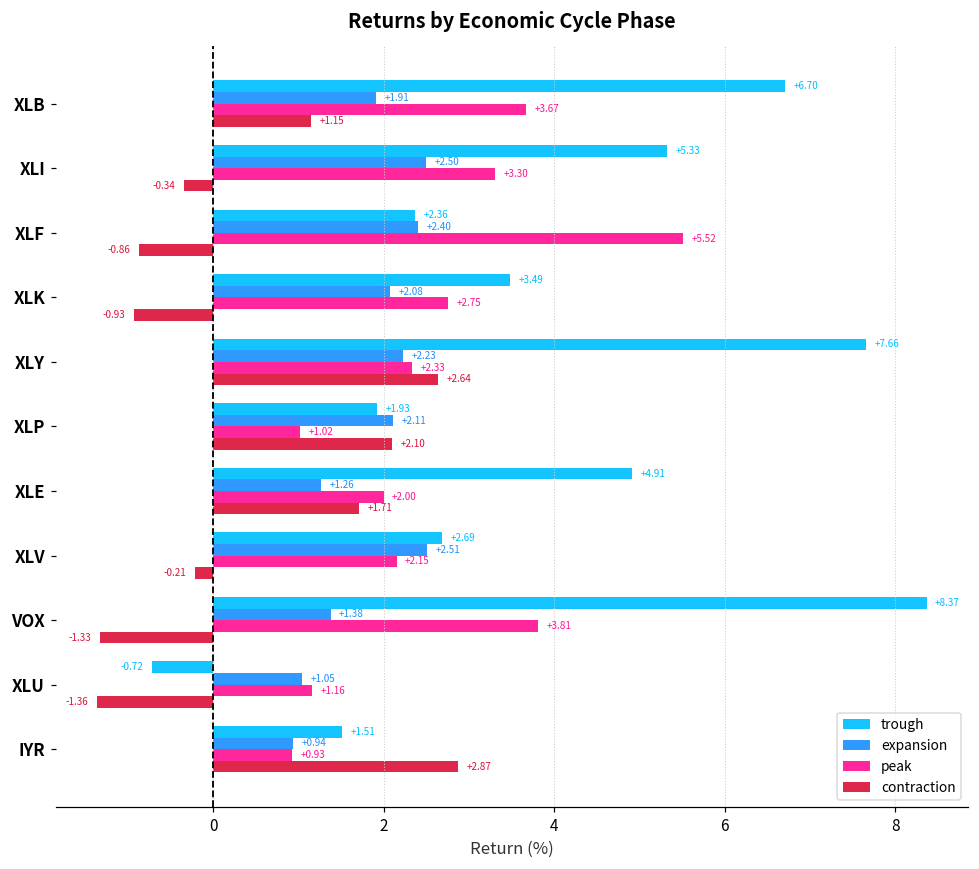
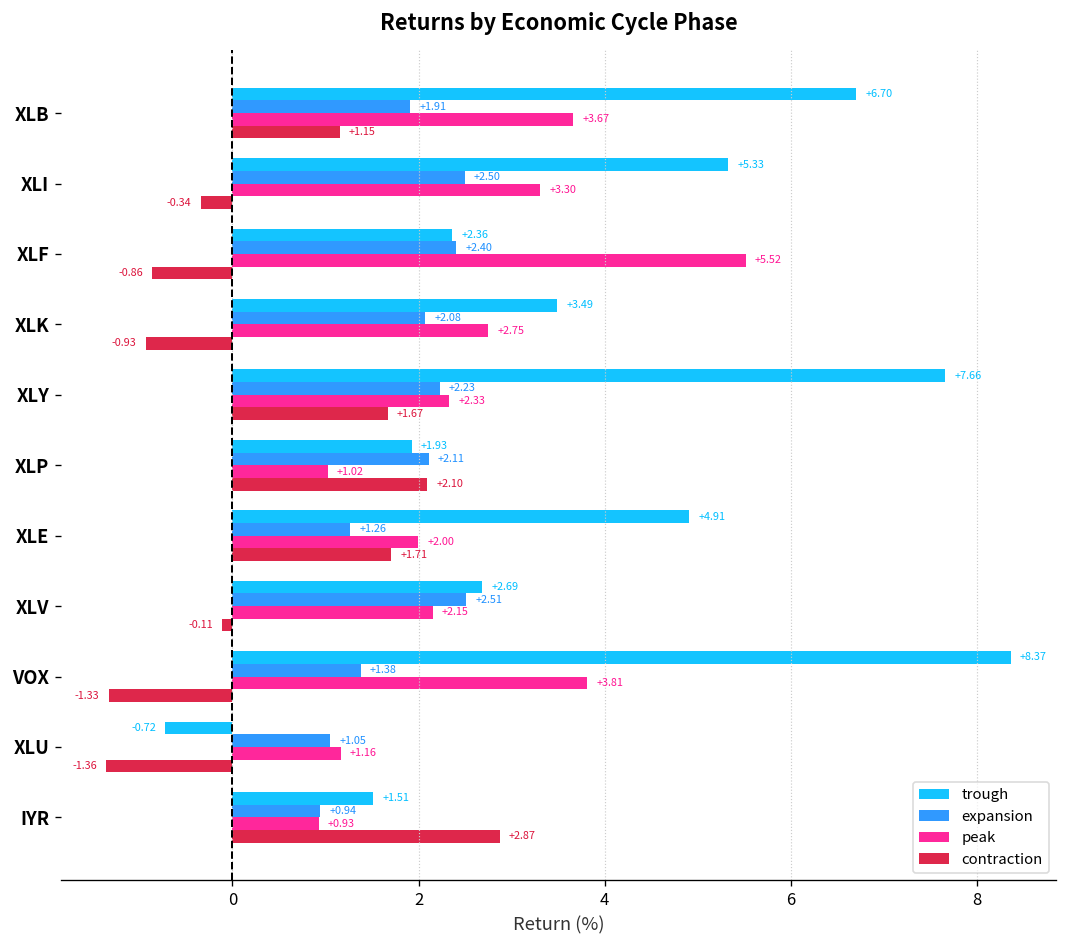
contraction, XLY: +2.64 -> +1.67
contraction, XLV: -0.21 -> -0.11
